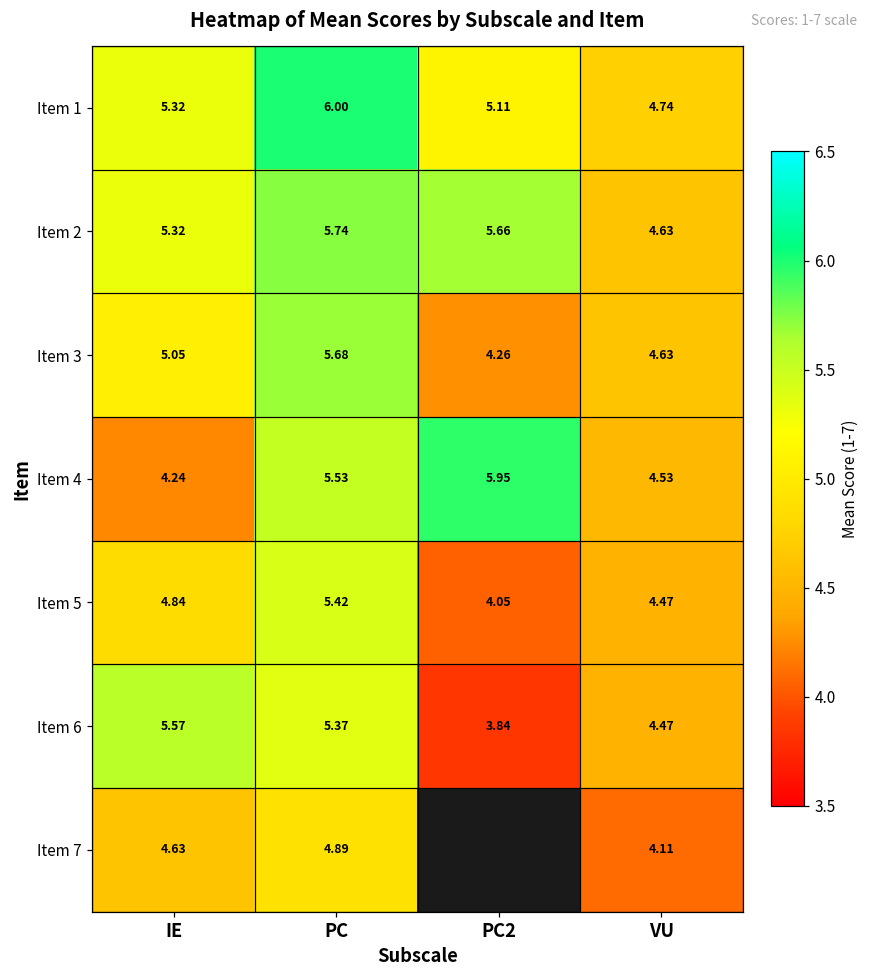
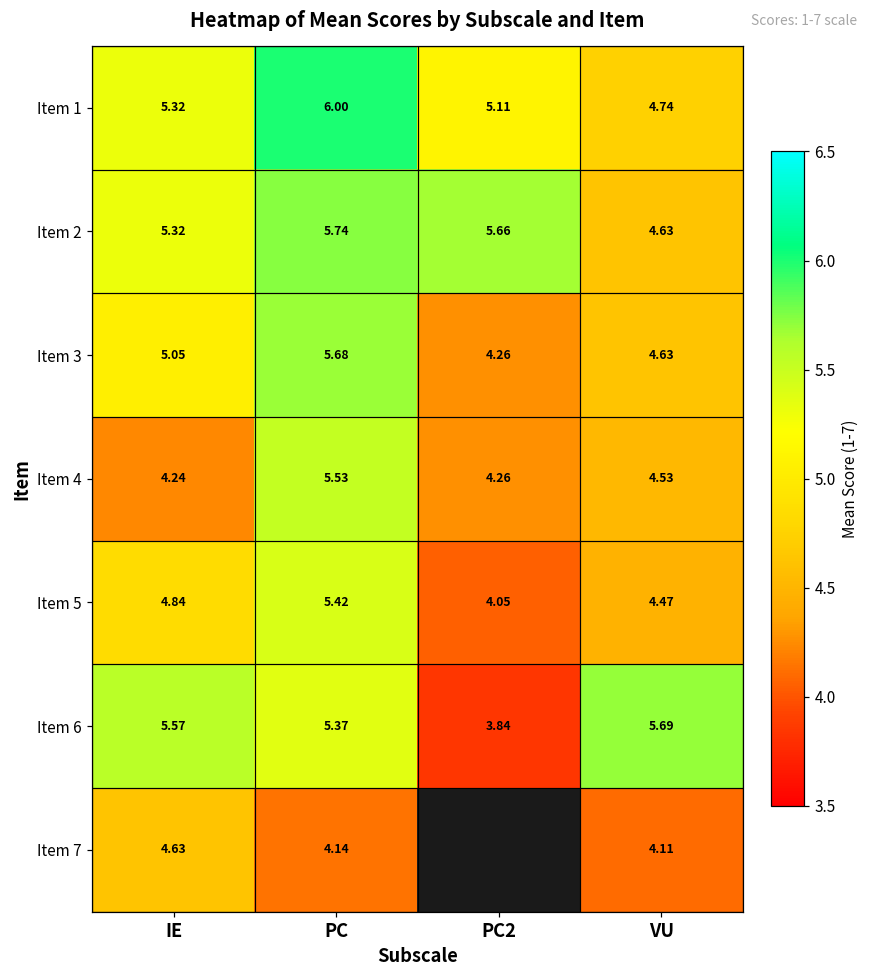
Item 4, PC2: 5.95 -> 4.26
Item 6, VU: 4.47 -> 5.69
Item 7, PC: 4.89 -> 4.14
